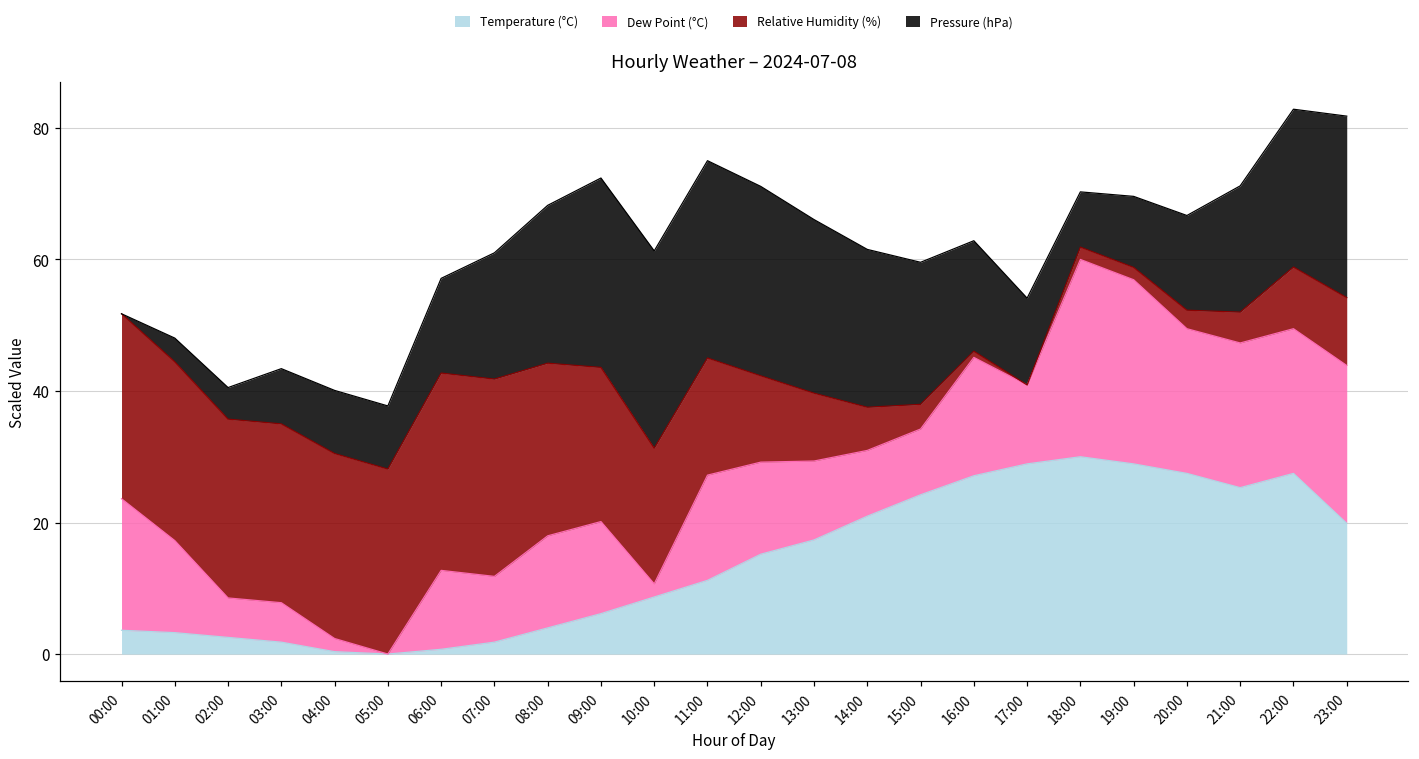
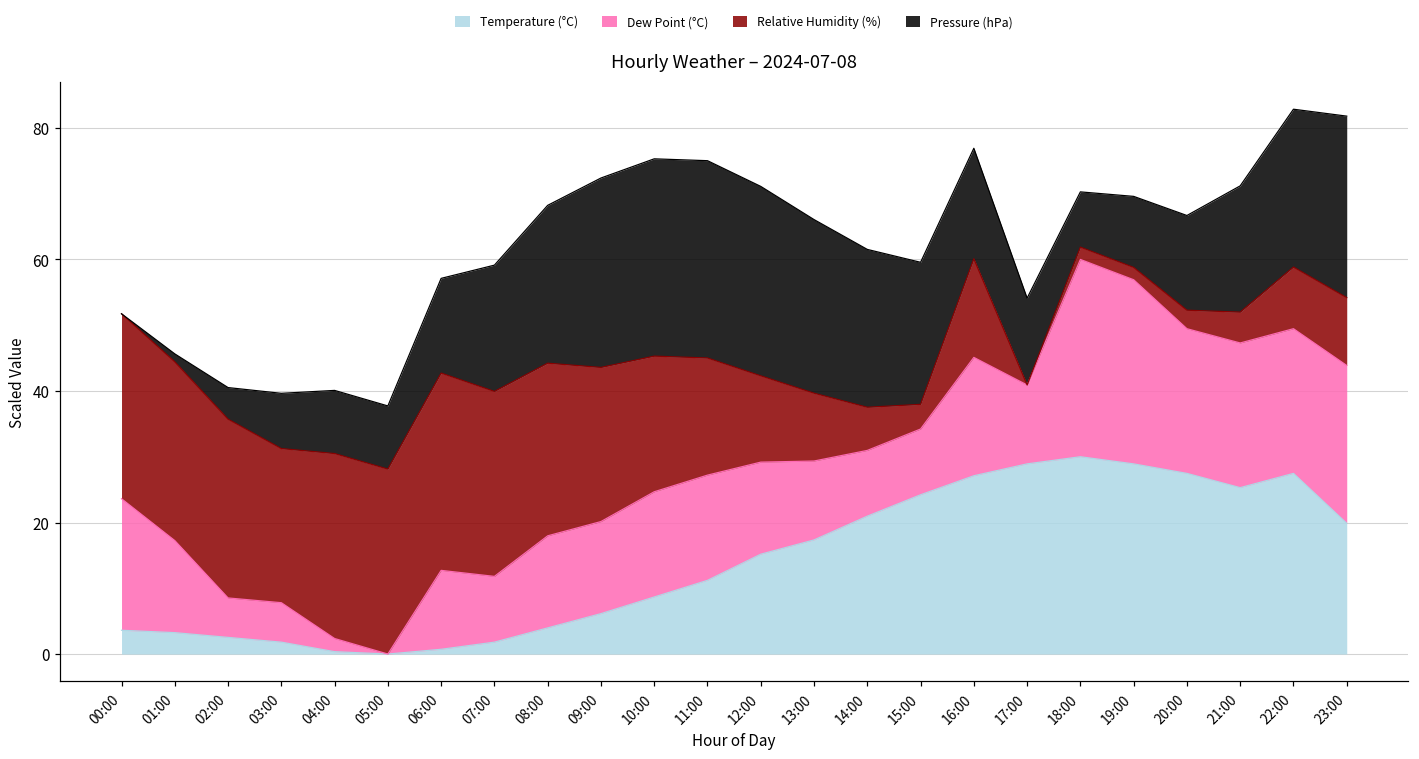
Pressure (hPa), 01:00: 4 -> 1
Relative Humidity (%), 03:00: 27 -> 23
Relative Humidity (%), 07:00: 30 -> 28
Dew Point (°C), 10:00: 2 -> 16
Relative Humidity (%), 16:00: 1 -> 15
